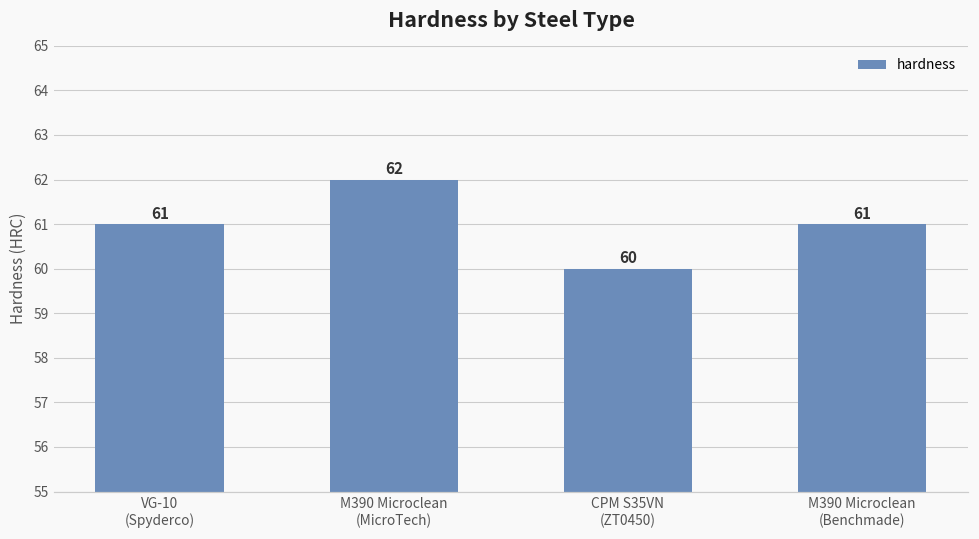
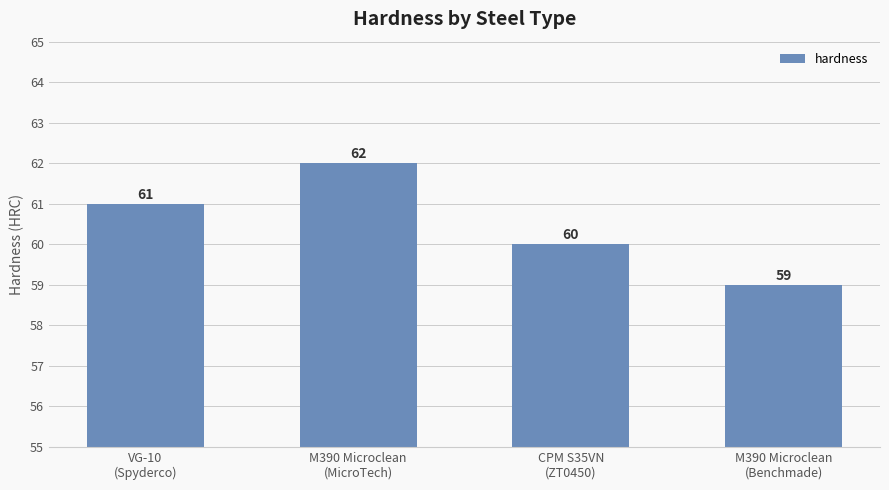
M390 Microclean (Benchmade): 61 -> 59
